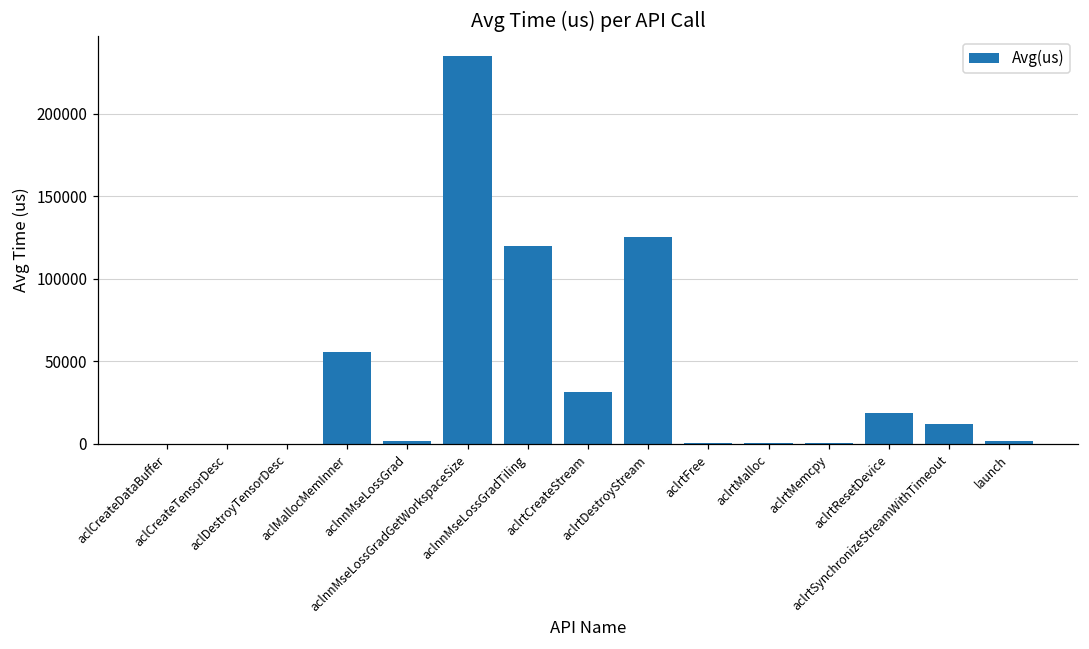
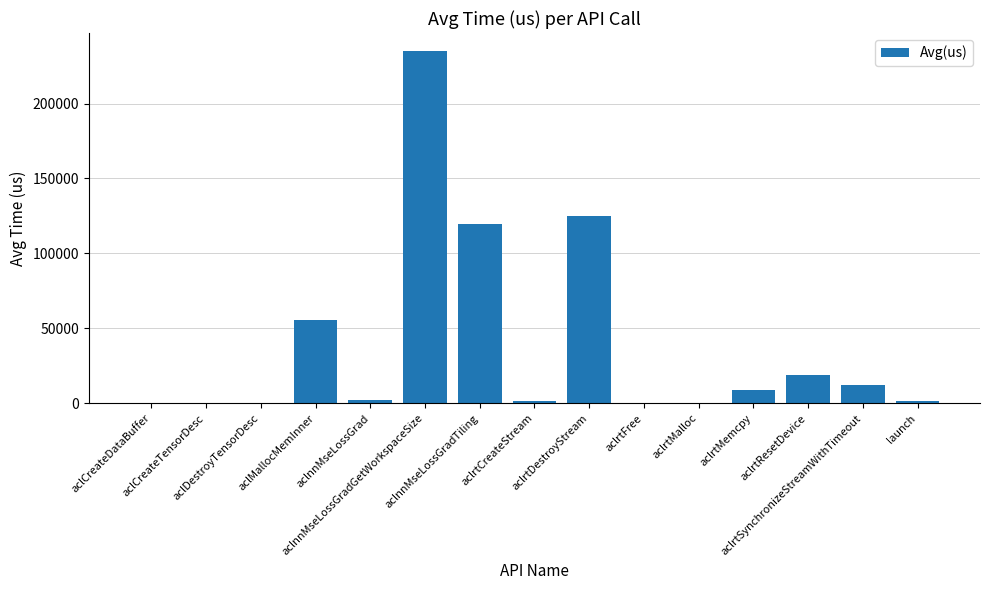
aclrtCreateStream: 32000 -> 2000
aclrtMemcpy: 0 -> 9000
